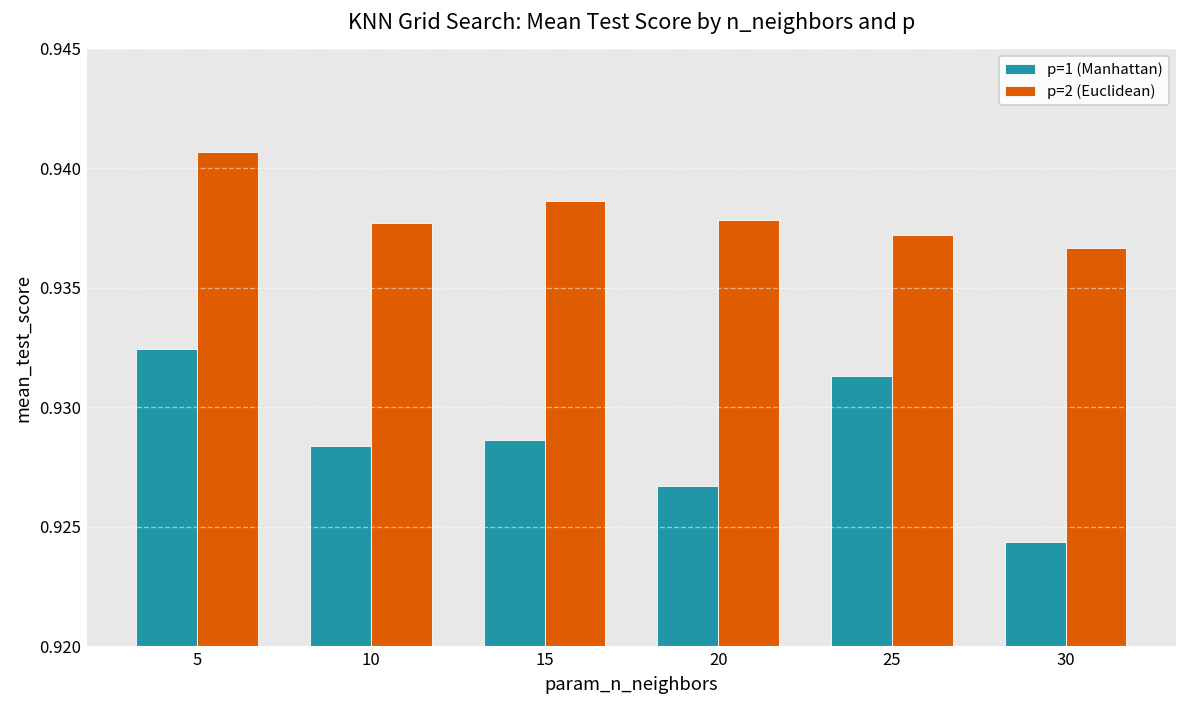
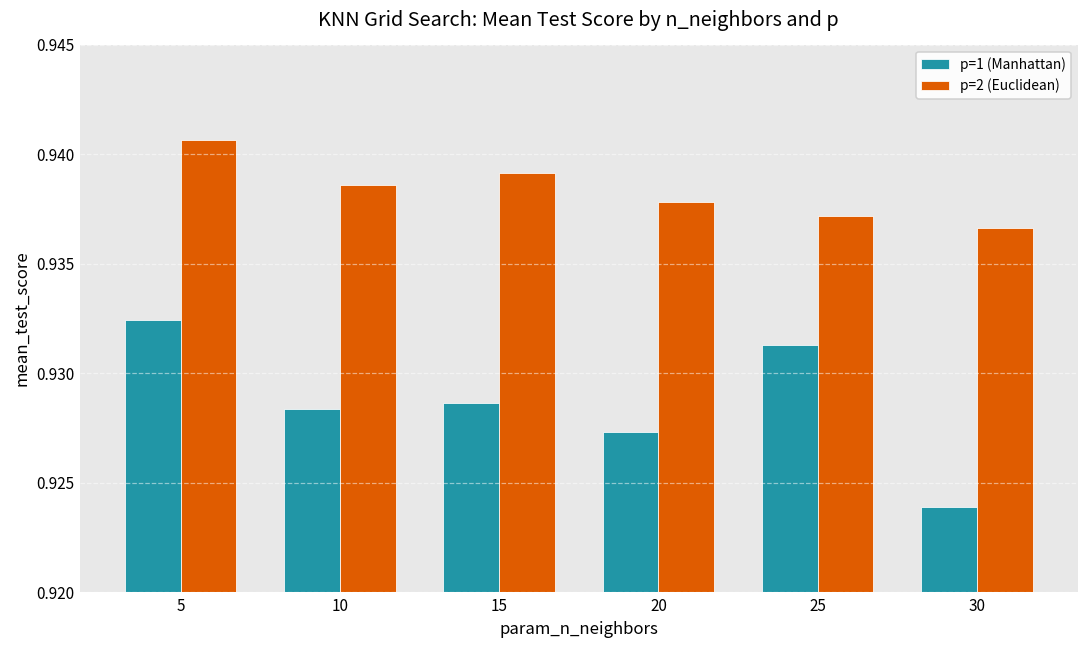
p=2 (Euclidean), 10: 0.9377 -> 0.9386
p=2 (Euclidean), 15: 0.9386 -> 0.9392
p=1 (Manhattan), 20: 0.9267 -> 0.9273
p=1 (Manhattan), 30: 0.9243 -> 0.9239
